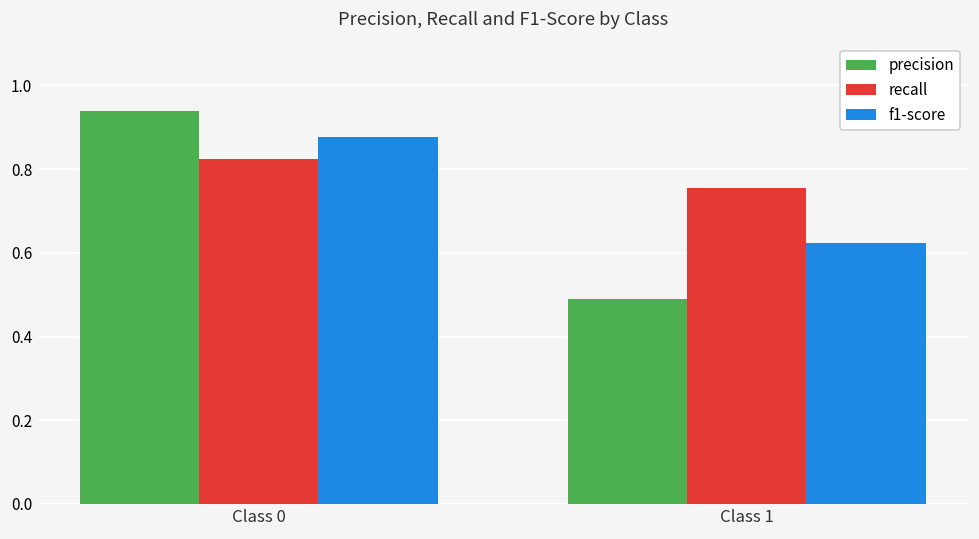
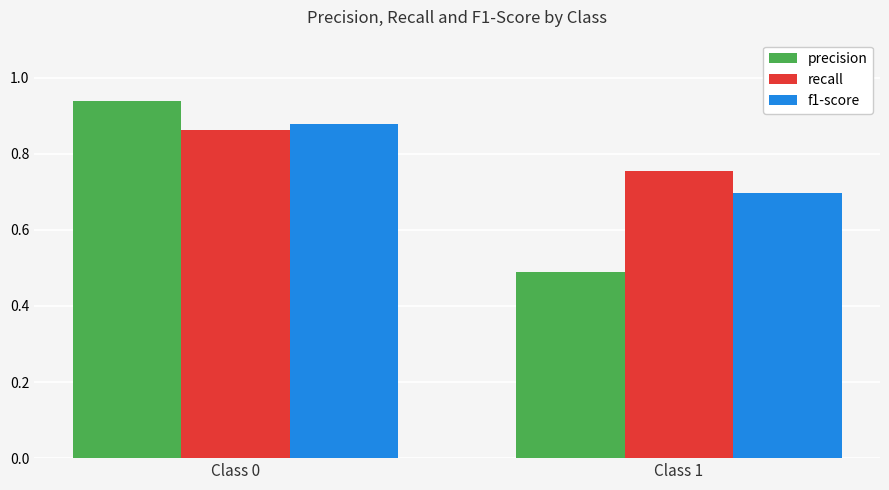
recall, Class 0: 0.82 -> 0.86
f1-score, Class 1: 0.62 -> 0.70
